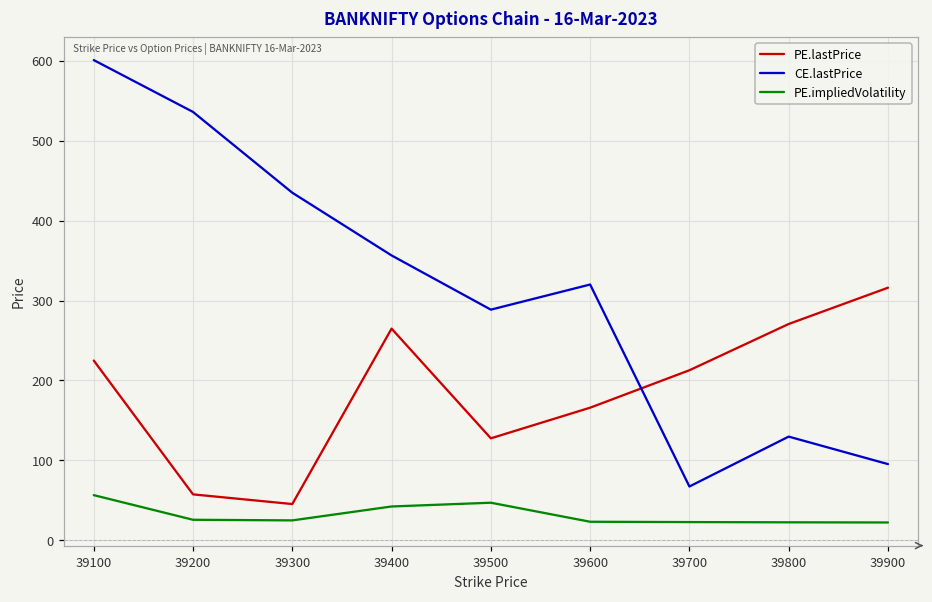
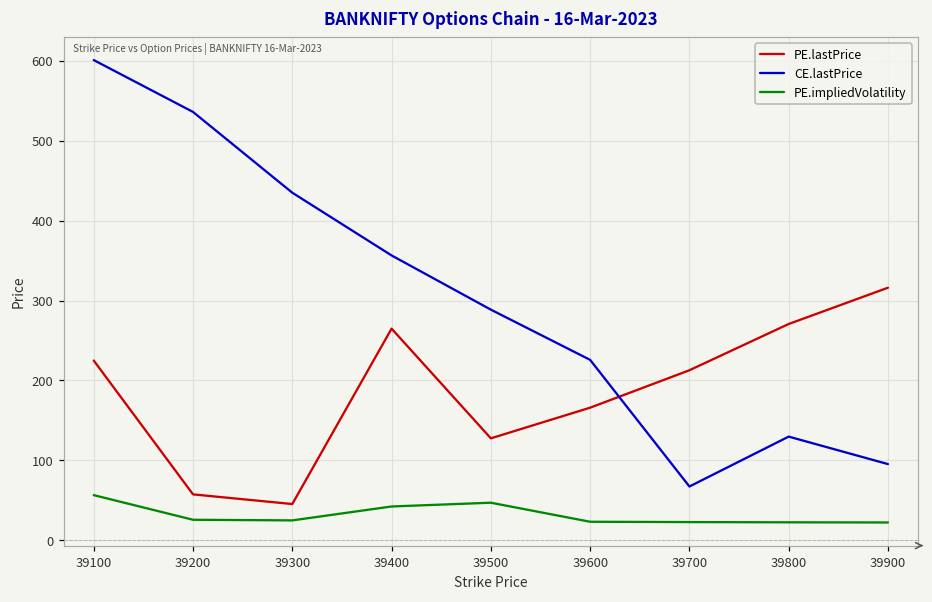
CE.lastPrice, 39600: 320 -> 230
